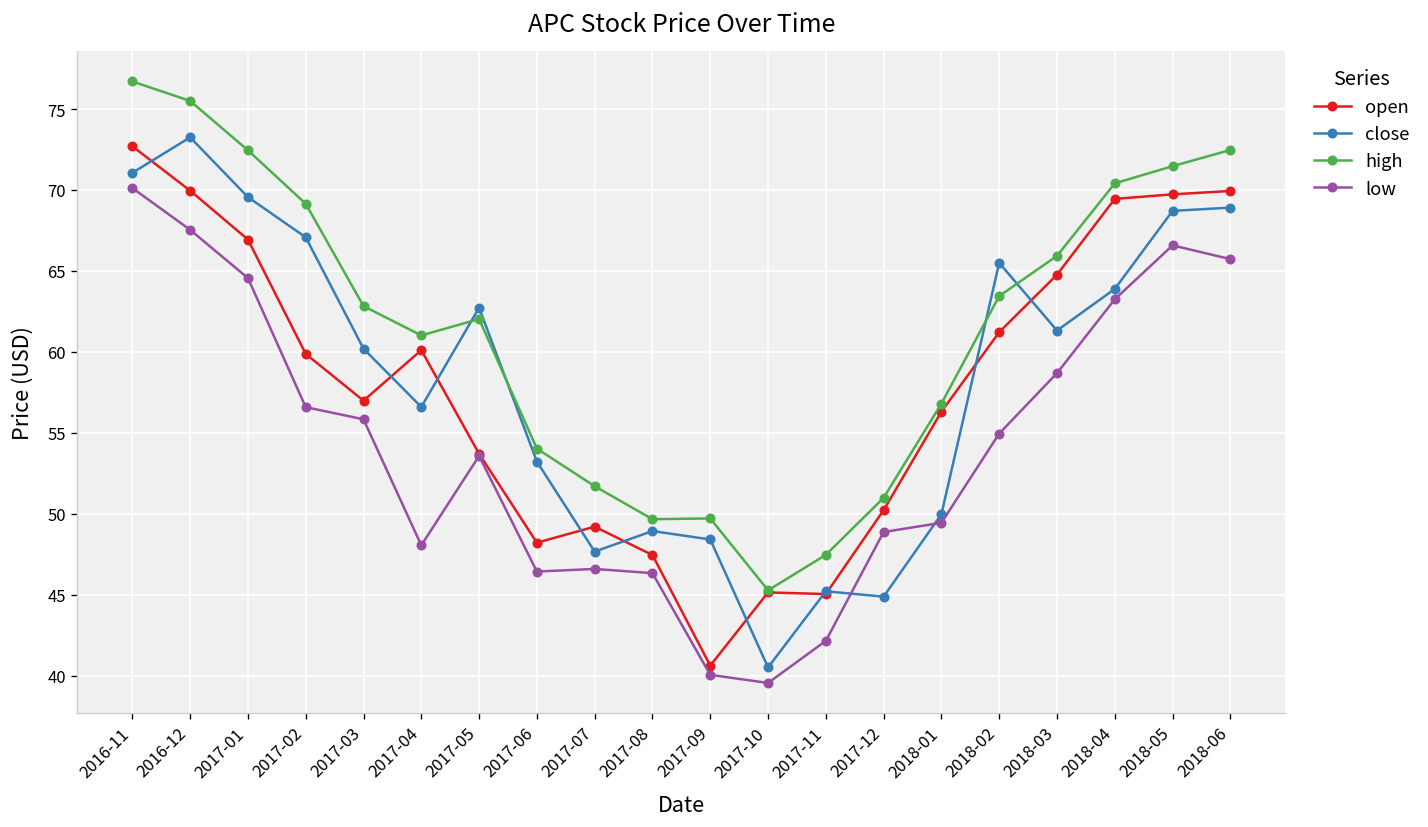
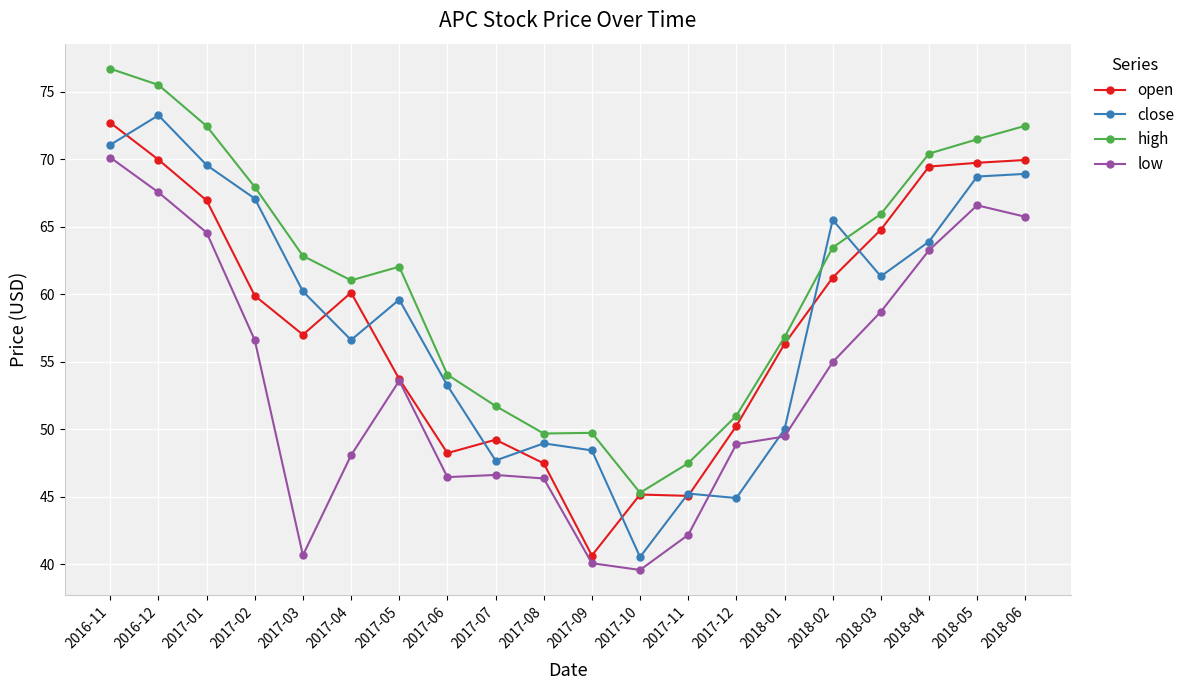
high, 2017-02: 69.2 -> 67.9
low, 2017-03: 55.8 -> 40.7
close, 2017-05: 62.7 -> 59.6
